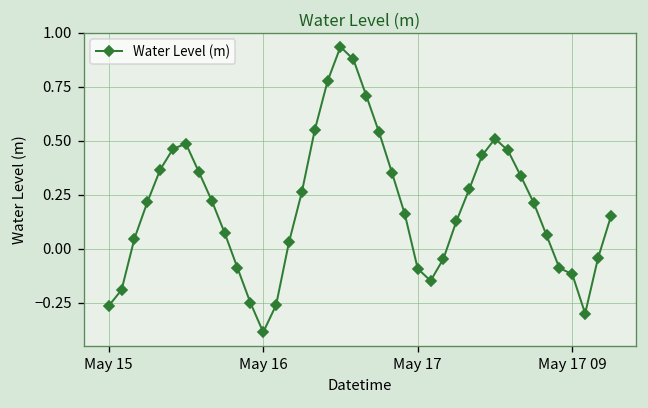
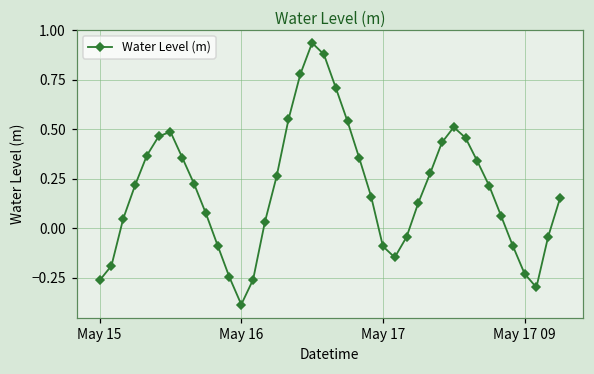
May 17 09: -0.12 -> -0.23
